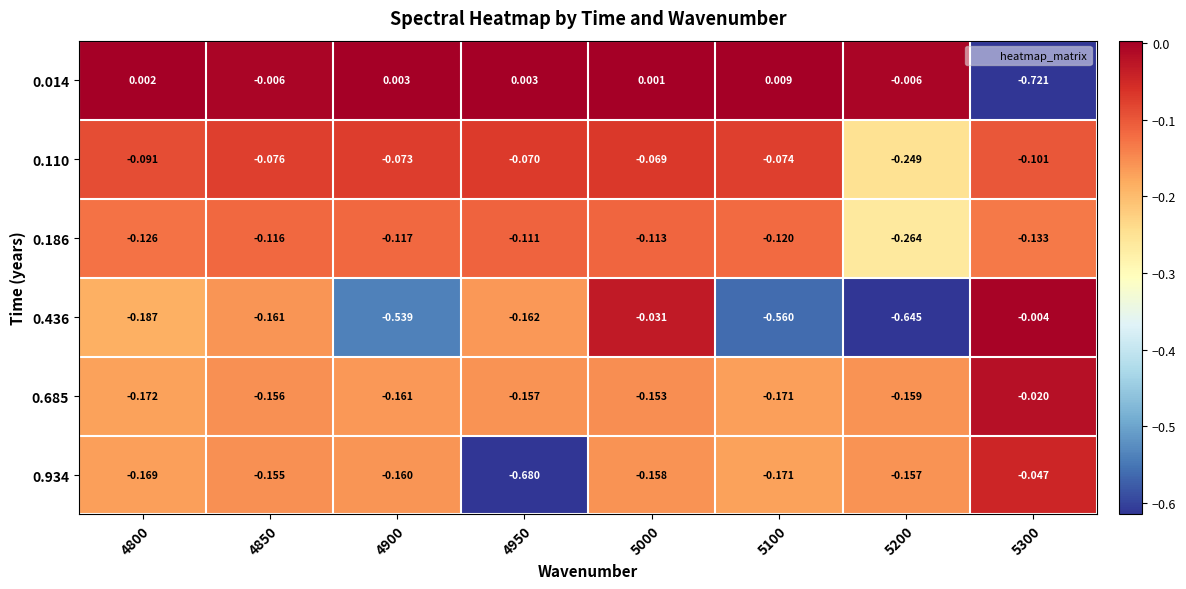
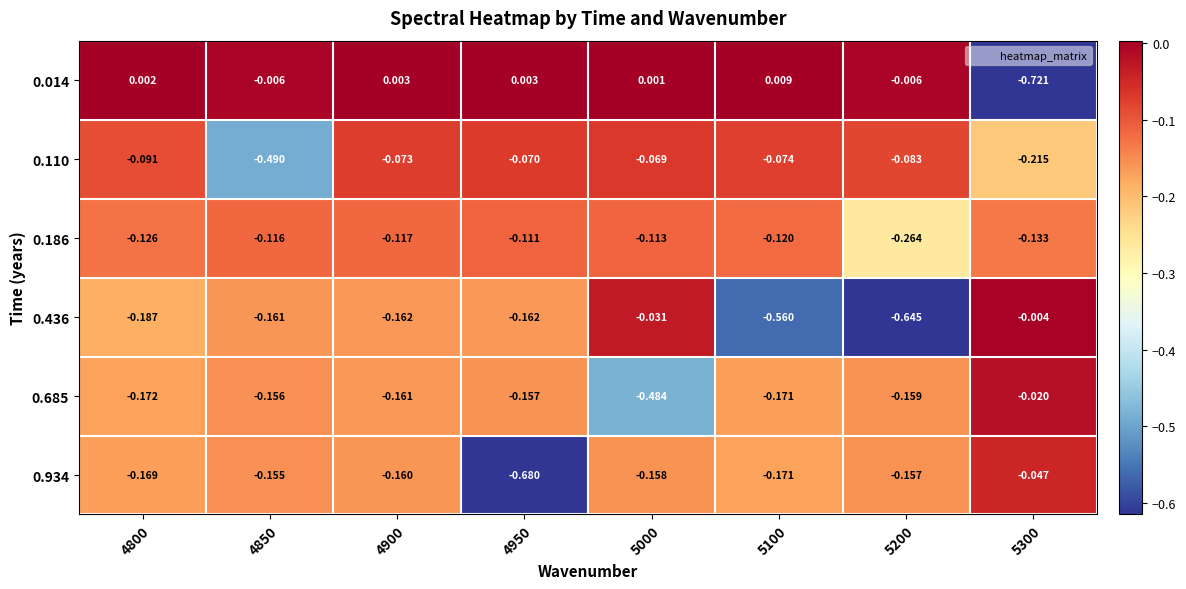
0.110, 4850: -0.076 -> -0.490
0.110, 5200: -0.249 -> -0.083
0.110, 5300: -0.101 -> -0.215
0.436, 4900: -0.539 -> -0.162
0.685, 5000: -0.153 -> -0.484
